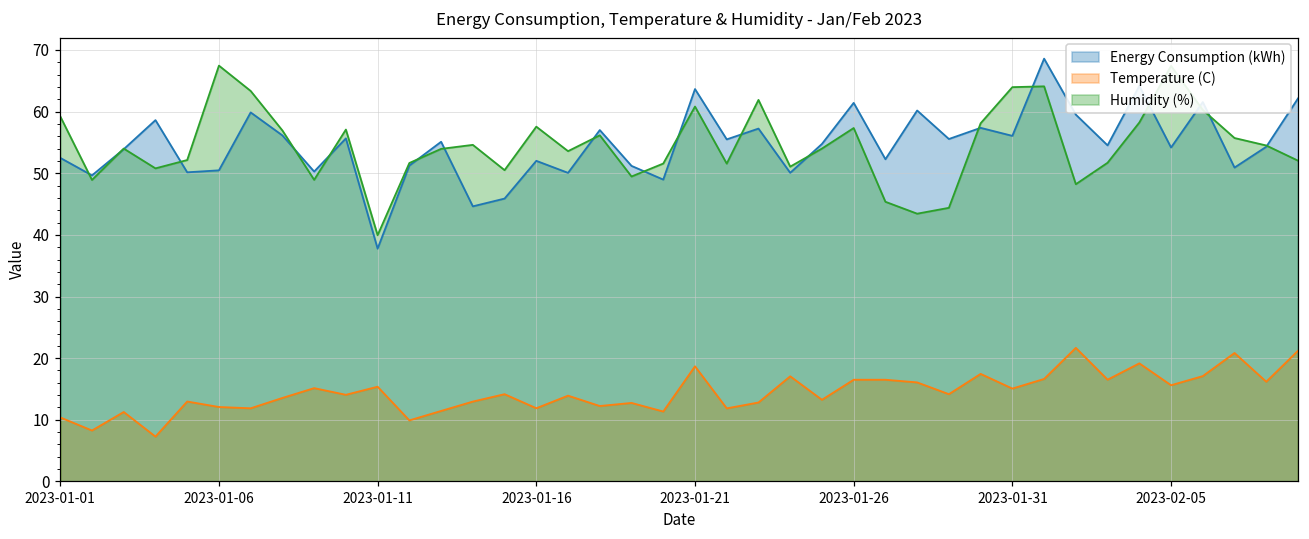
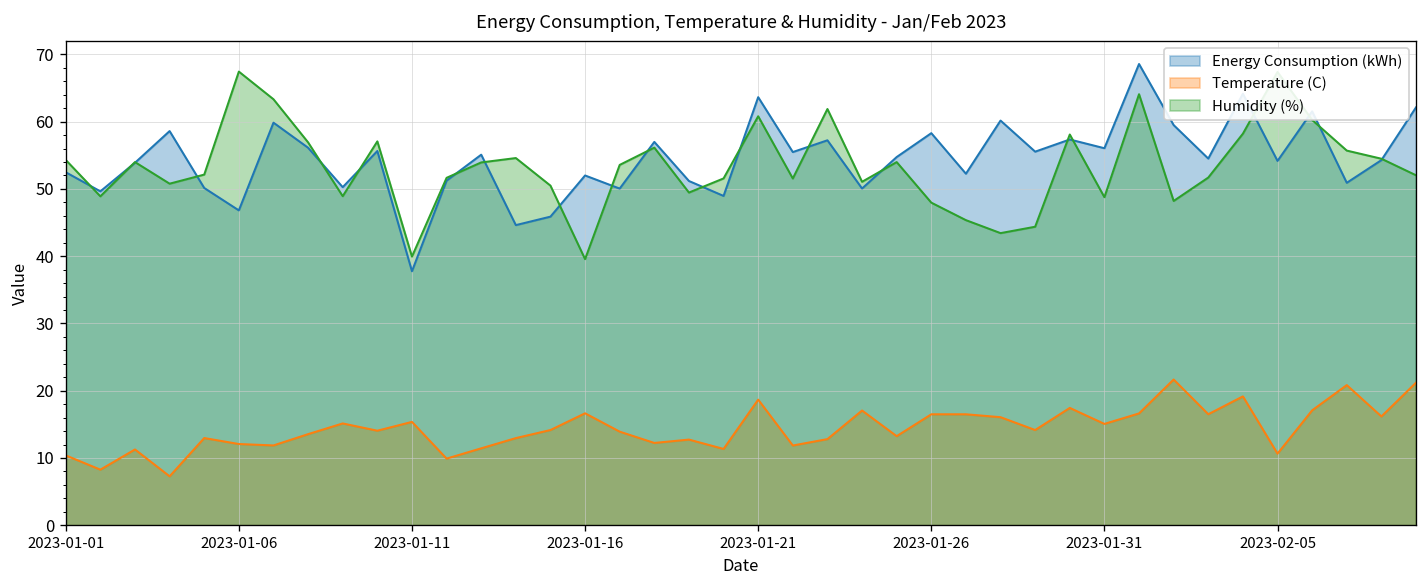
Humidity (%), 2023-01-01: 59 -> 54
Energy Consumption (kWh), 2023-01-06: 50 -> 47
Temperature (C), 2023-01-16: 12 -> 17
Humidity (%), 2023-01-16: 58 -> 40
Energy Consumption (kWh), 2023-01-26: 61 -> 58
Humidity (%), 2023-01-26: 57 -> 48
Humidity (%), 2023-01-31: 64 -> 49
Temperature (C), 2023-02-05: 16 -> 11
